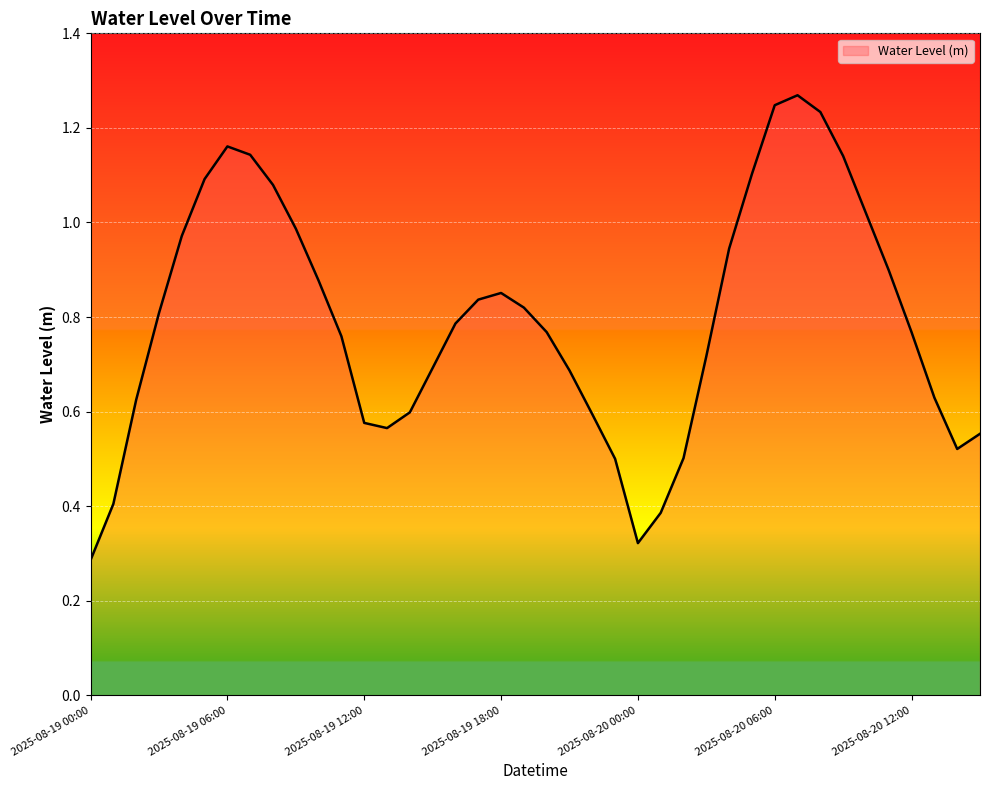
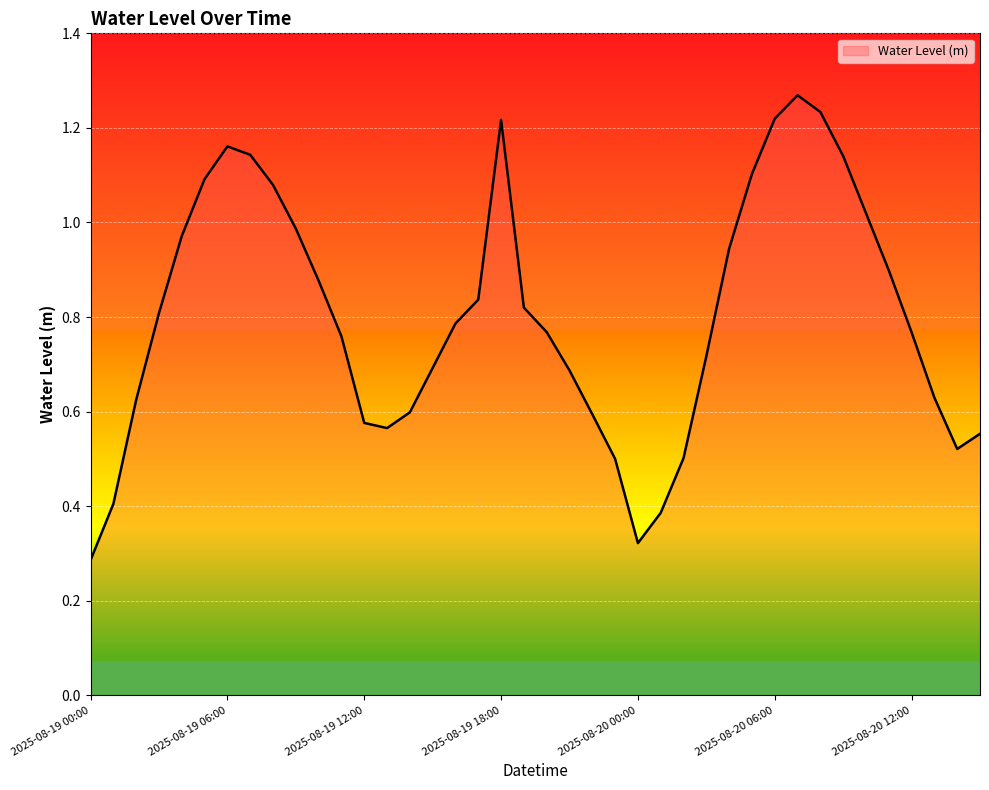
2025-08-19 18:00: 0.85 -> 1.22
2025-08-20 06:00: 1.25 -> 1.22
